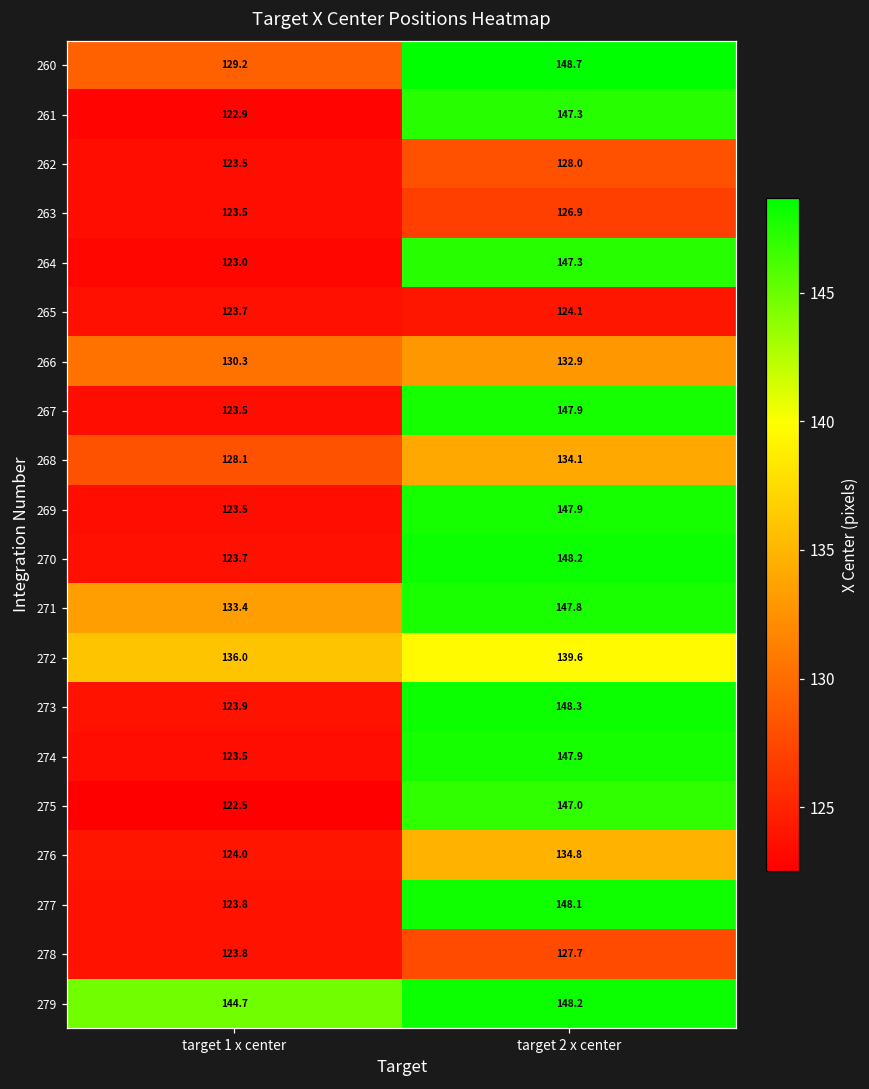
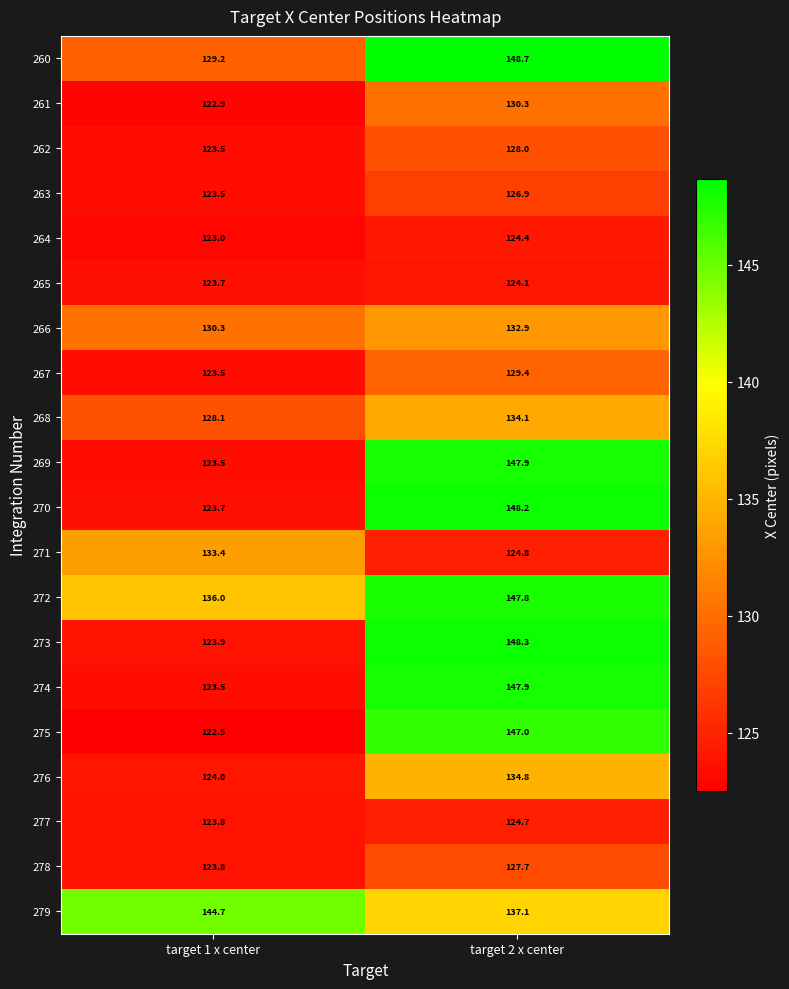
261, target 2 x center: 147.3 -> 130.3
264, target 2 x center: 147.3 -> 124.4
267, target 2 x center: 147.9 -> 129.4
271, target 2 x center: 147.8 -> 124.8
272, target 2 x center: 139.6 -> 147.8
277, target 2 x center: 148.1 -> 124.7
279, target 2 x center: 148.2 -> 137.1
